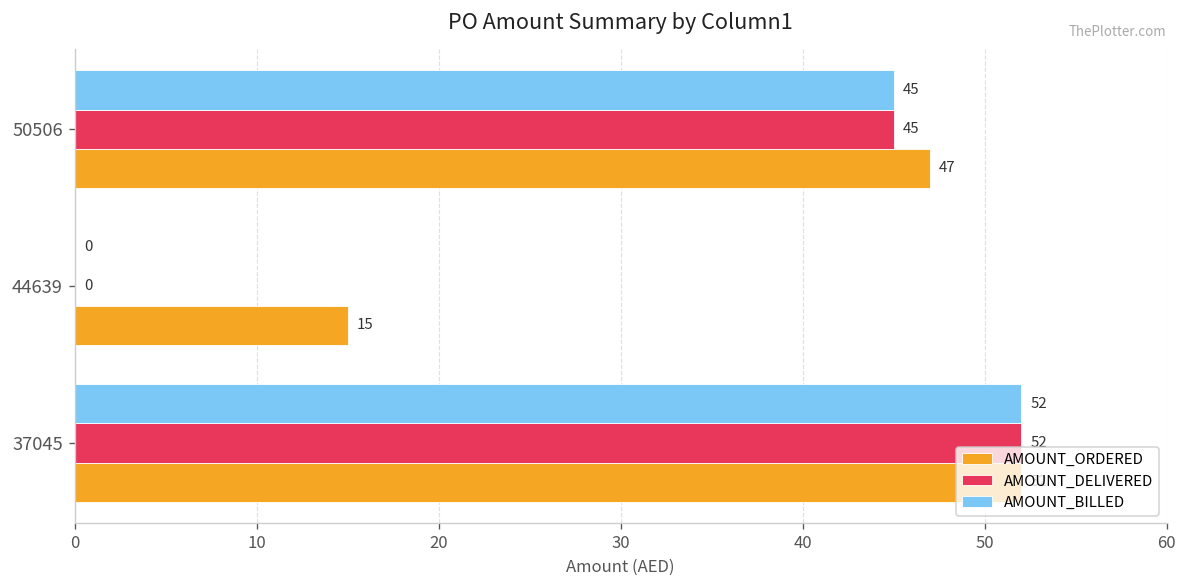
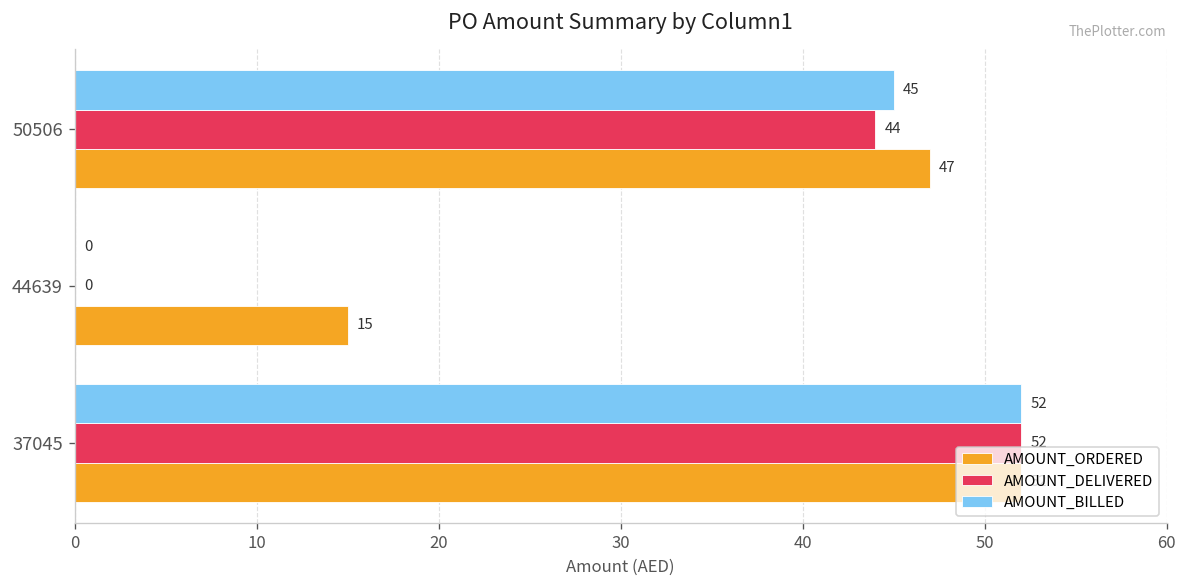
AMOUNT_DELIVERED, 50506: 45 -> 44
